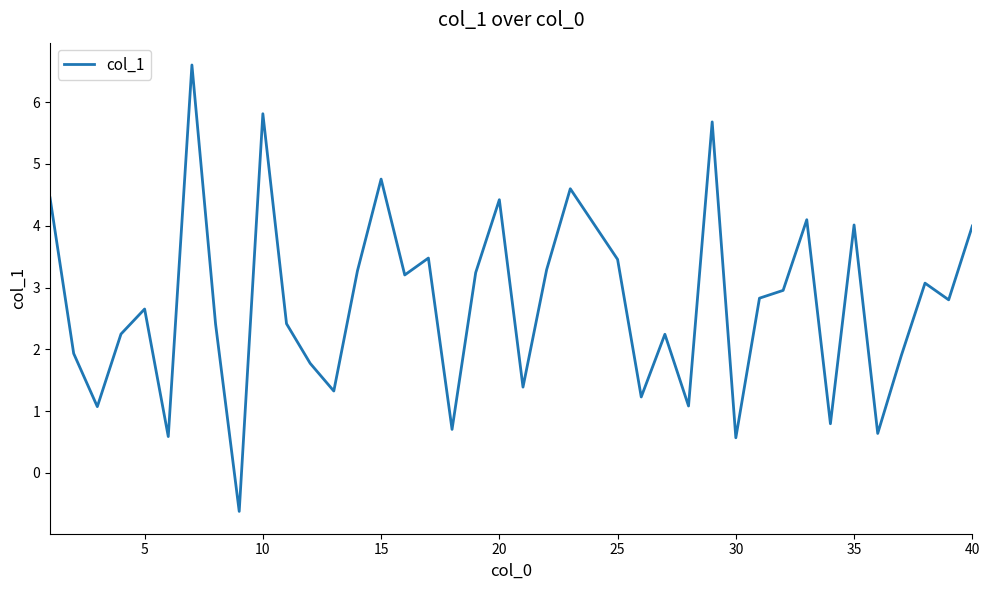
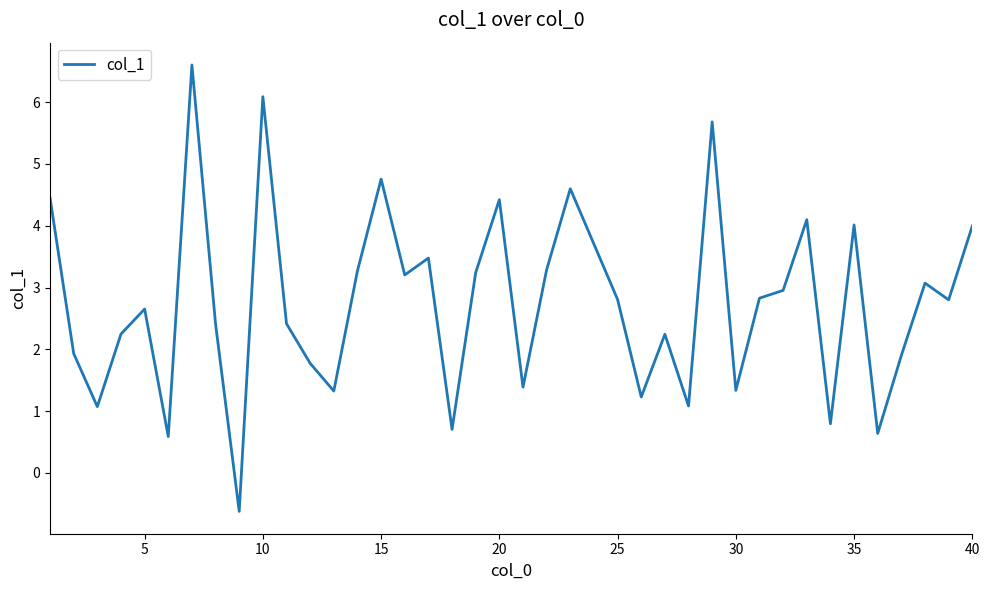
10: 5.8 -> 6.1
25: 3.5 -> 2.8
30: 0.6 -> 1.3
